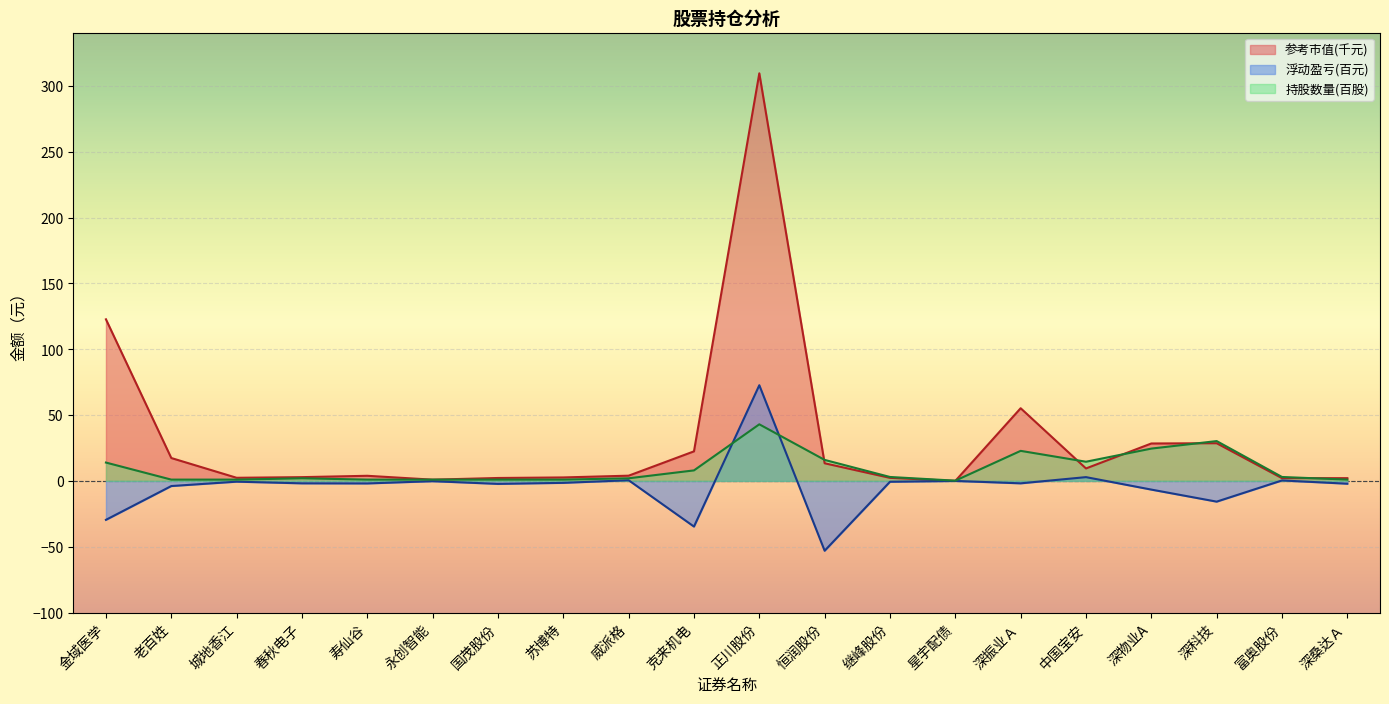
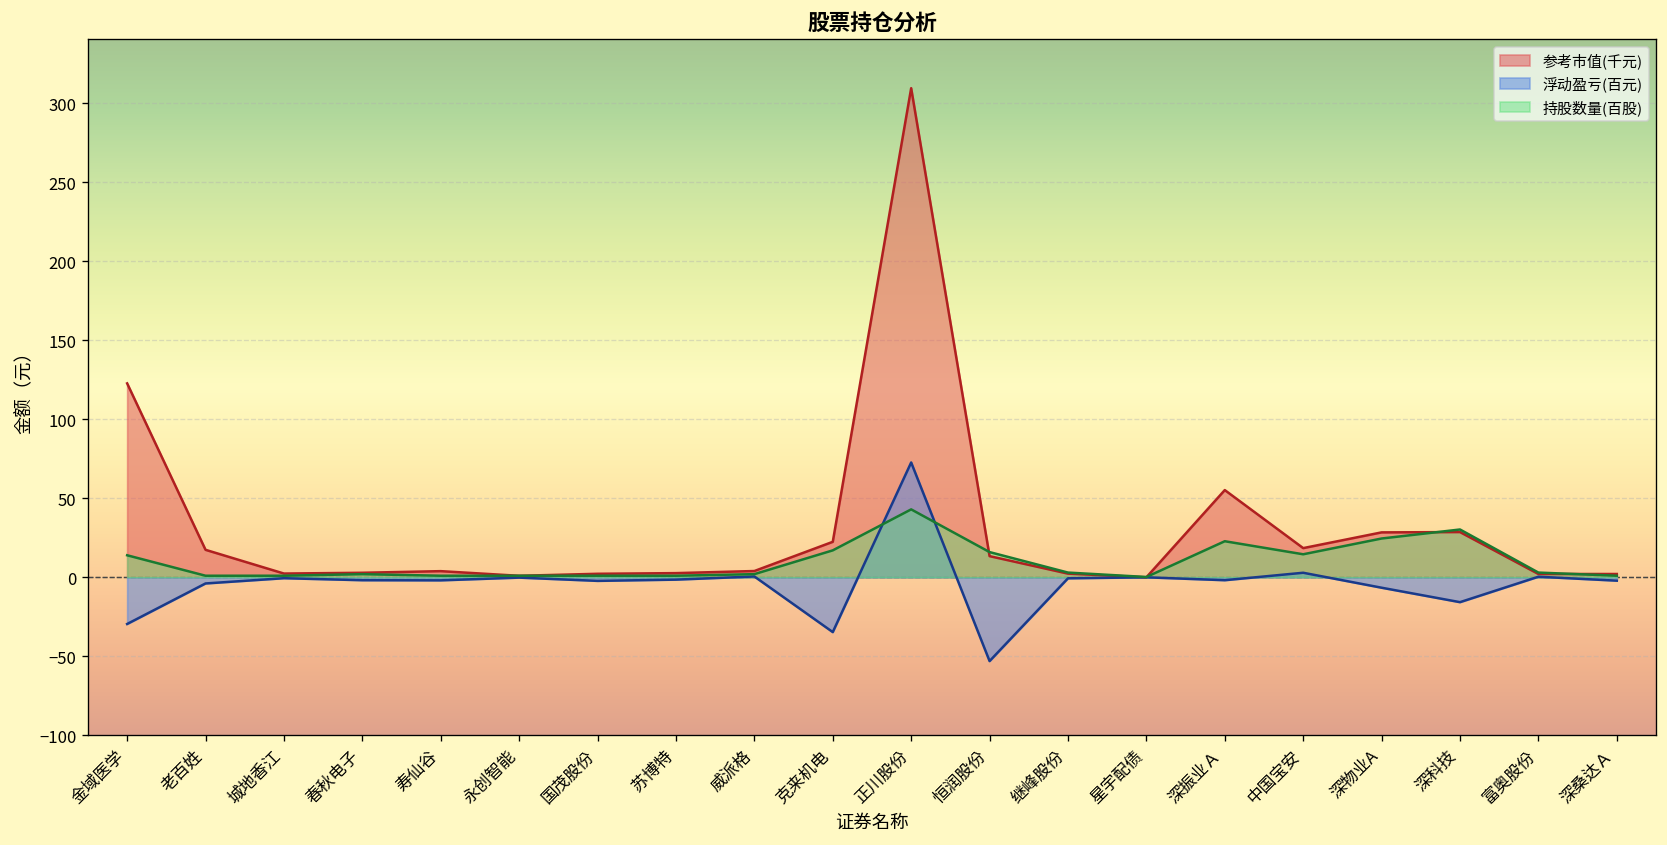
持股数量(百股), 克来机电: 8 -> 17
参考市值(千元), 中国宝安: 9 -> 18
